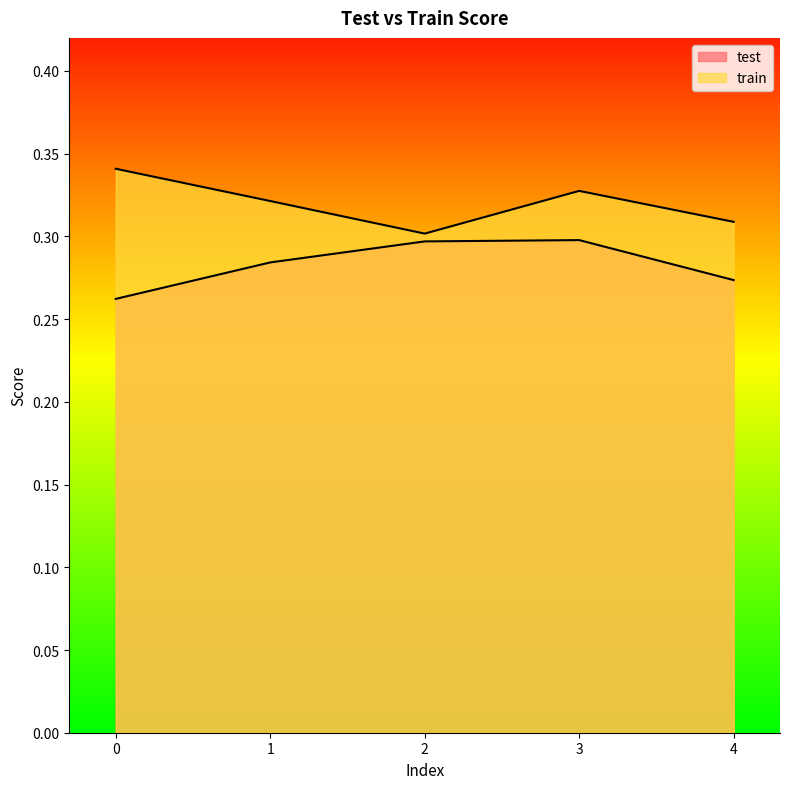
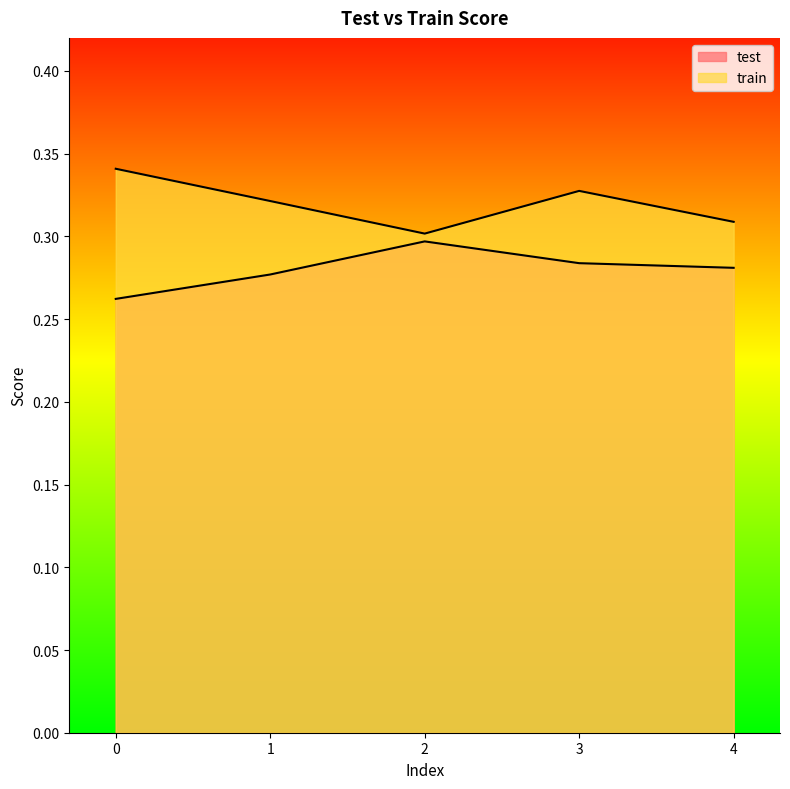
test, 1: 0.284 -> 0.277
test, 3: 0.298 -> 0.284
test, 4: 0.274 -> 0.281
